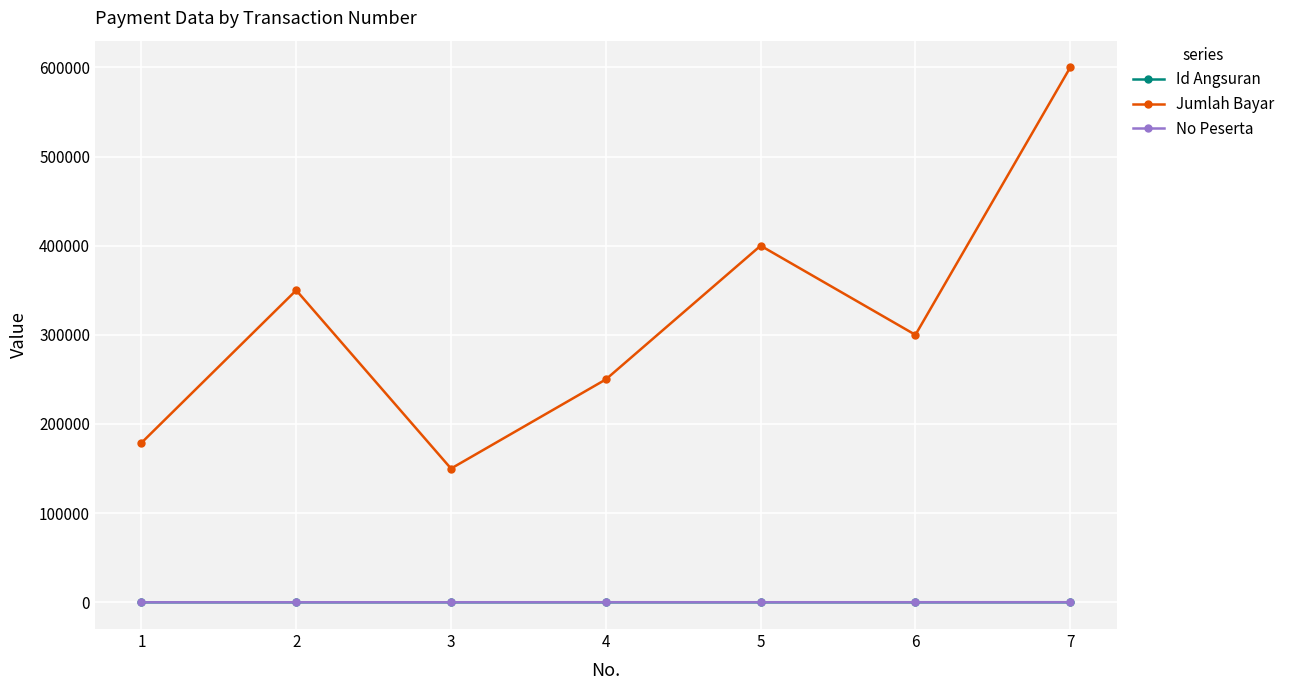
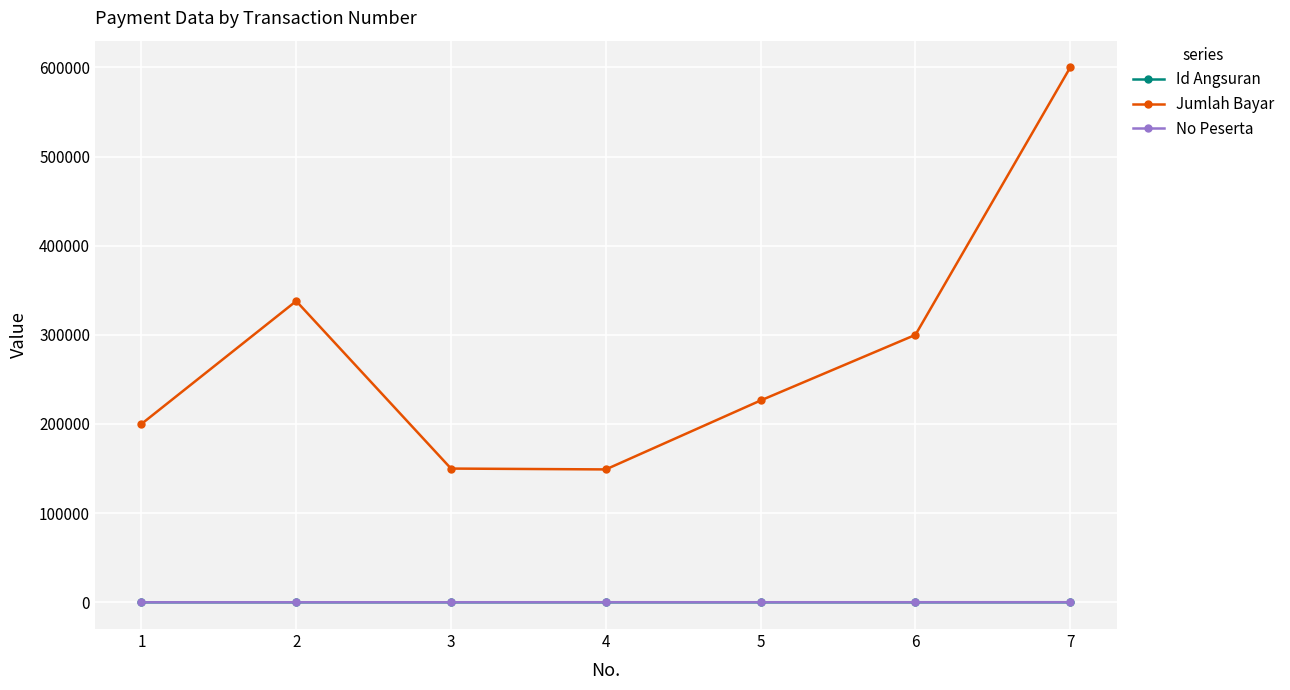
Jumlah Bayar, 1: 180000 -> 200000
Jumlah Bayar, 2: 350000 -> 340000
Jumlah Bayar, 4: 250000 -> 150000
Jumlah Bayar, 5: 400000 -> 230000
